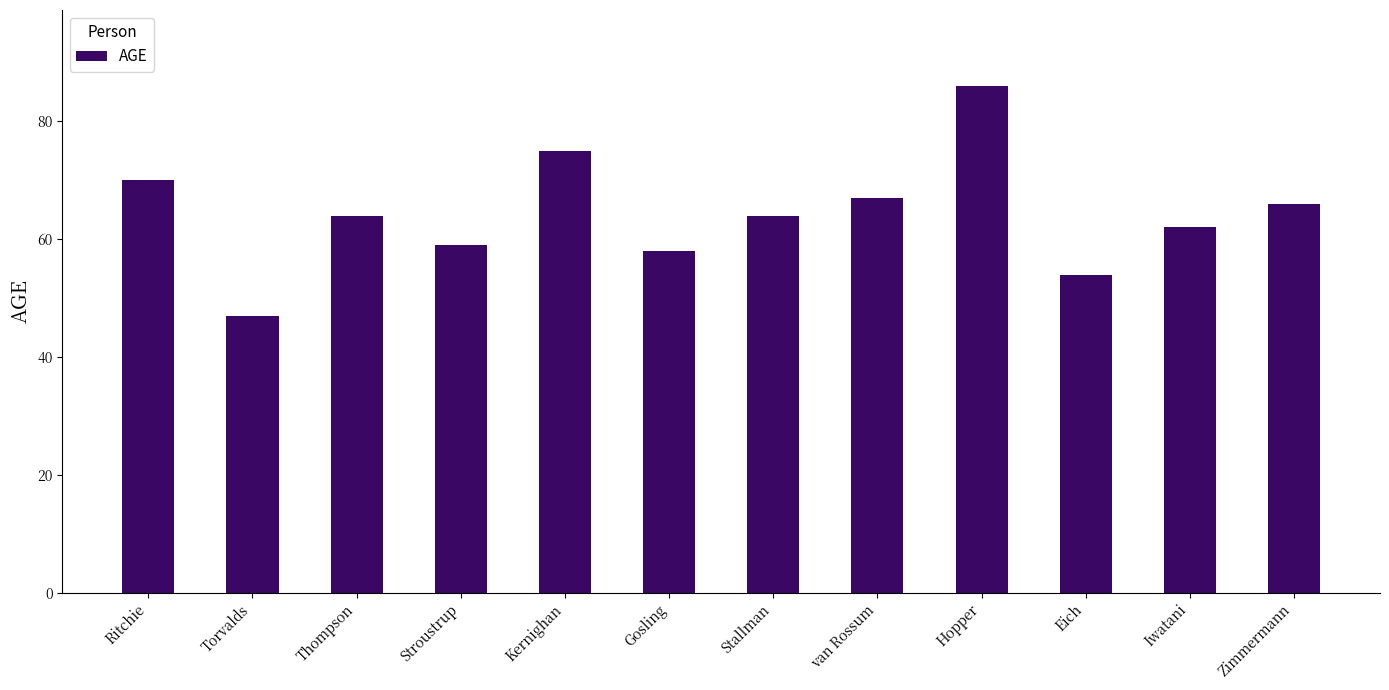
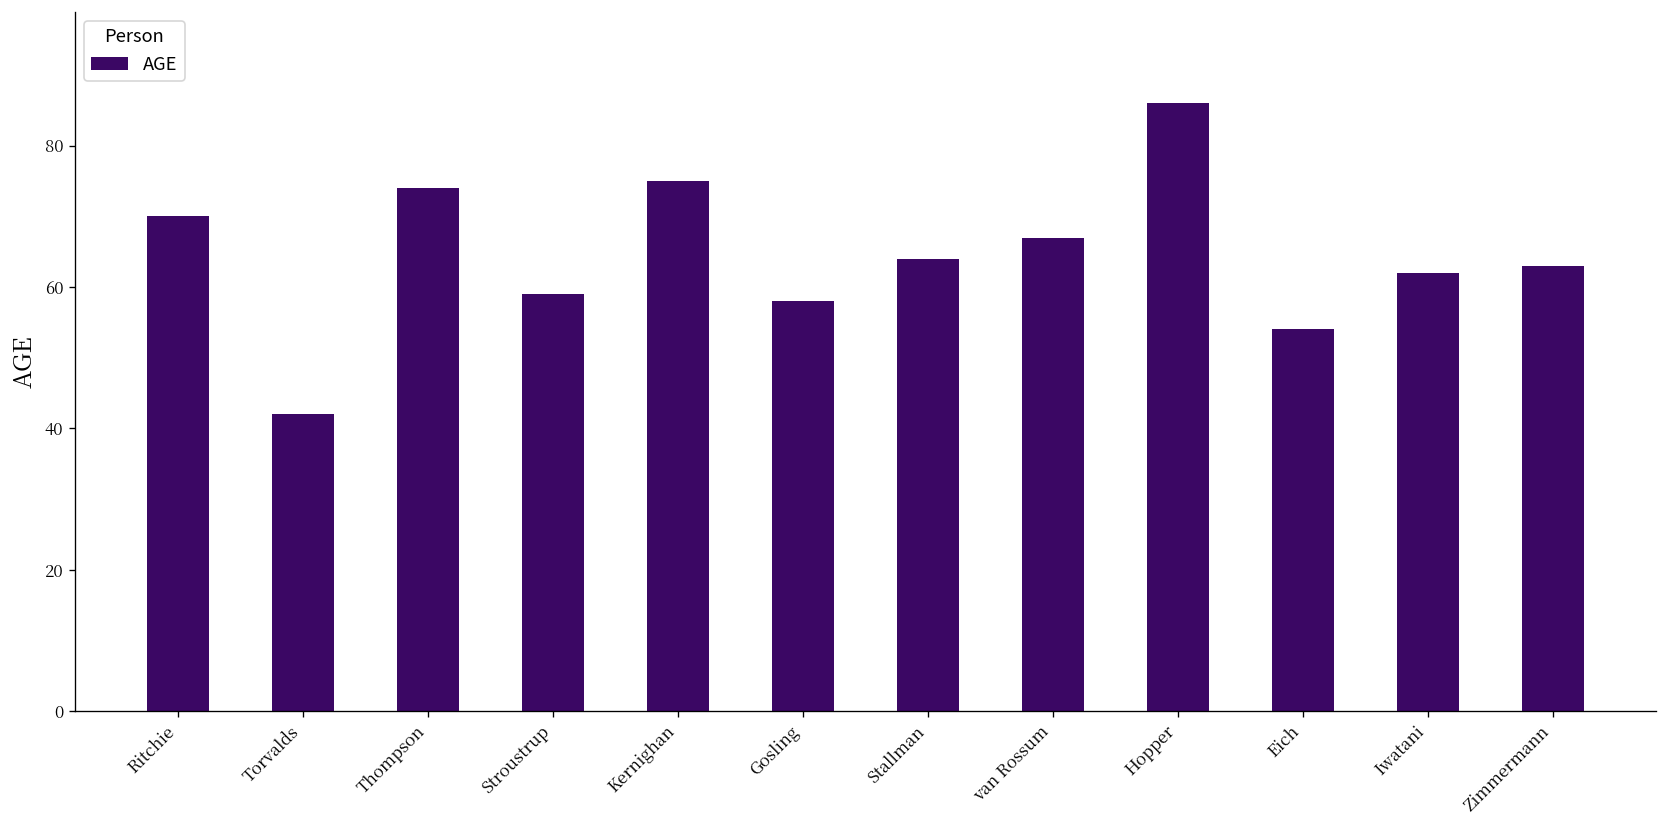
Torvalds: 47 -> 42
Thompson: 64 -> 74
Zimmermann: 66 -> 63
